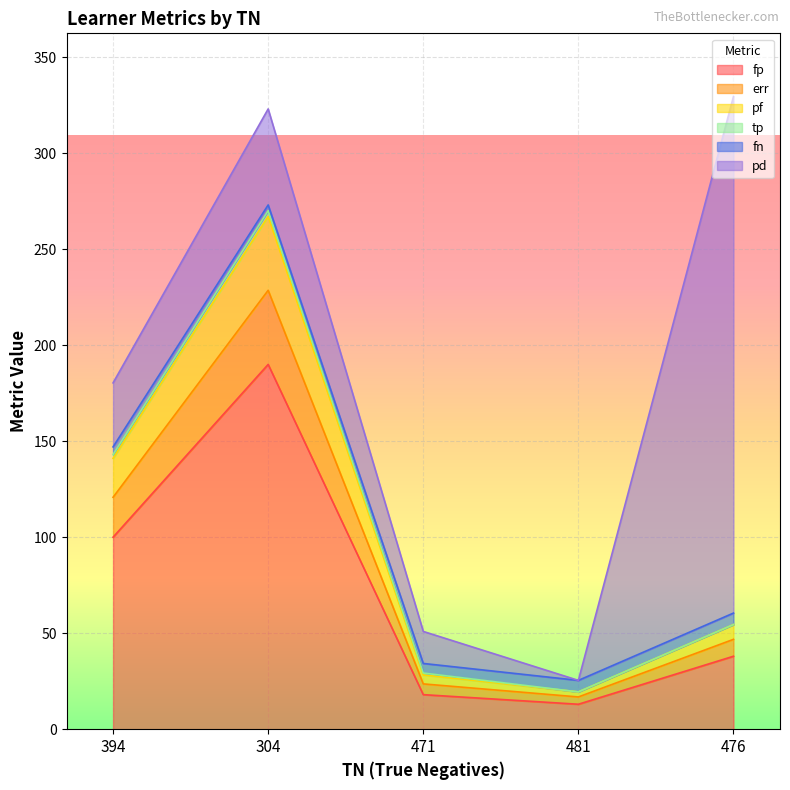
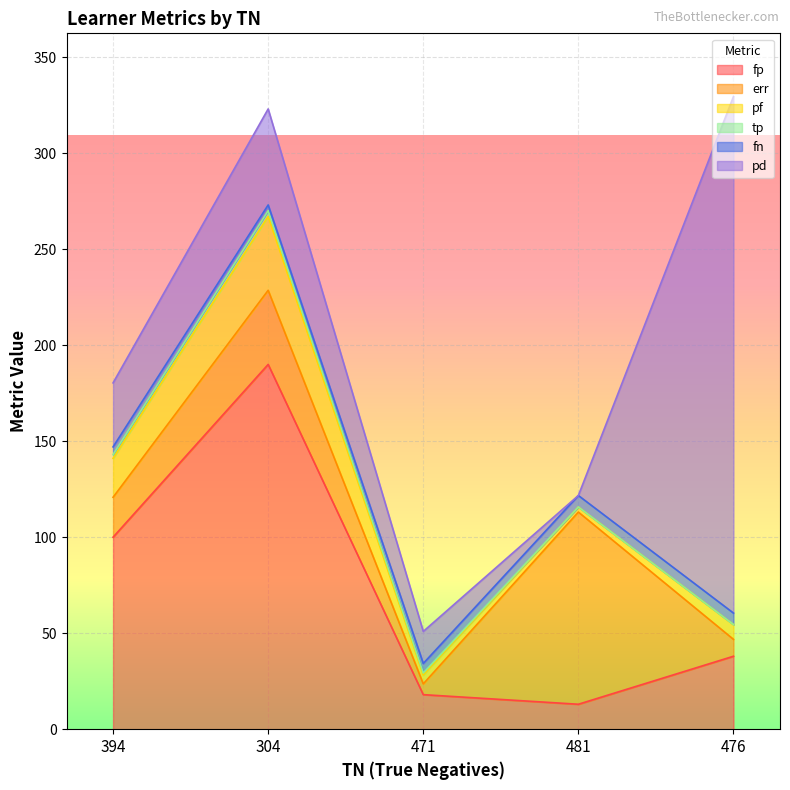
err, 481: 4 -> 100
